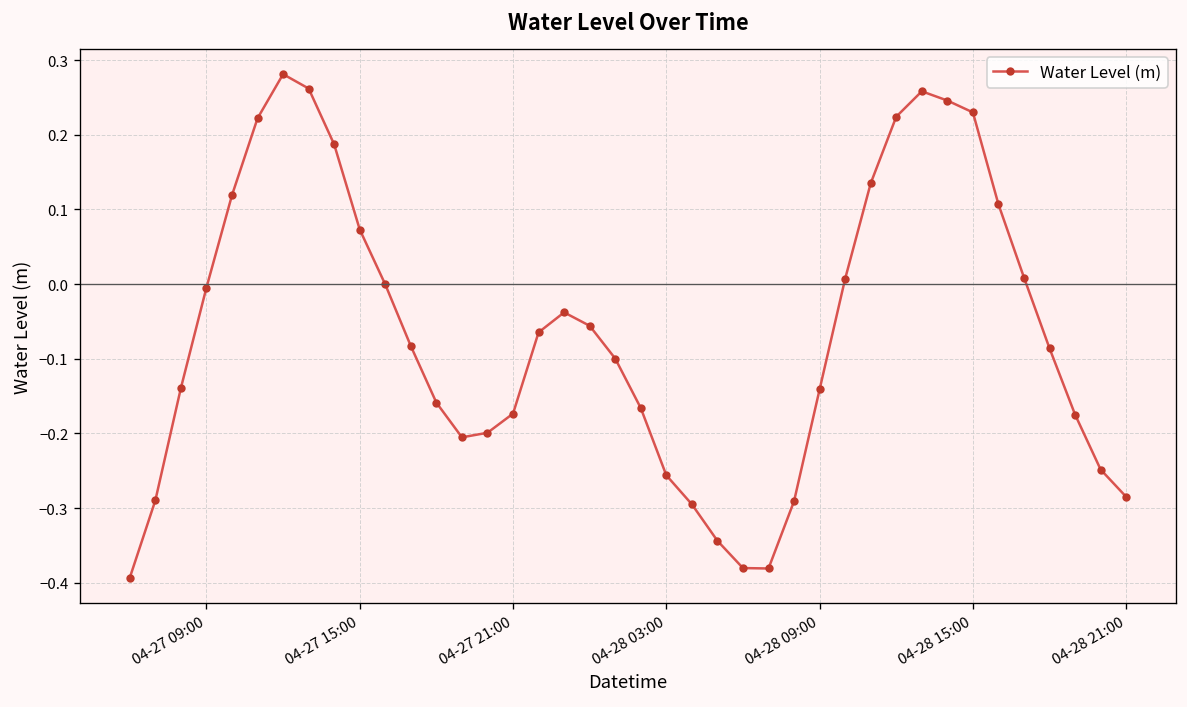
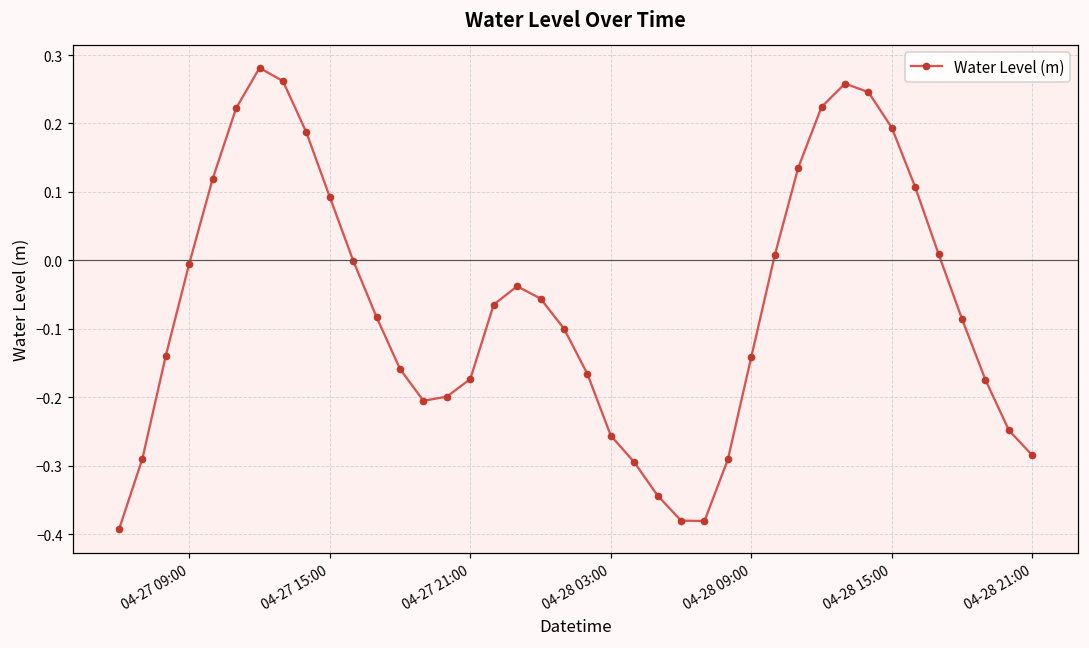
04-27 15:00: 0.07 -> 0.09
04-28 15:00: 0.23 -> 0.19
